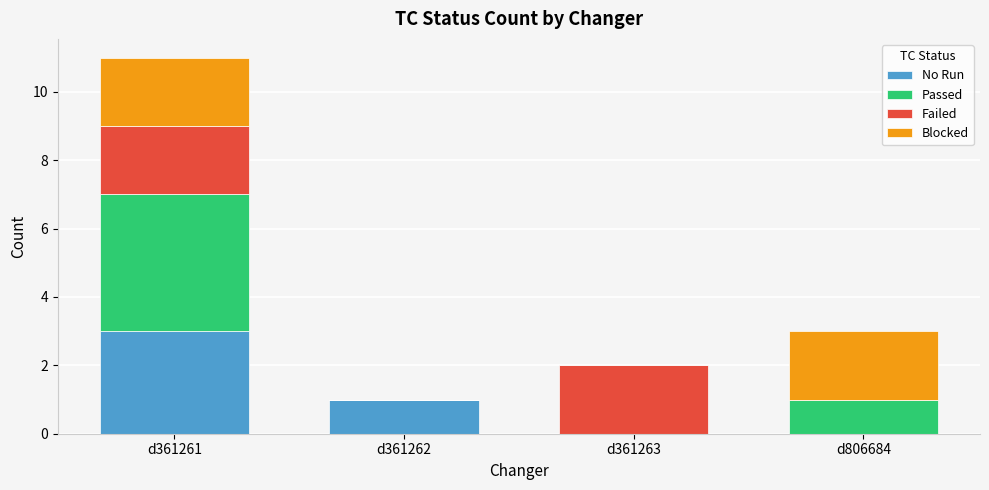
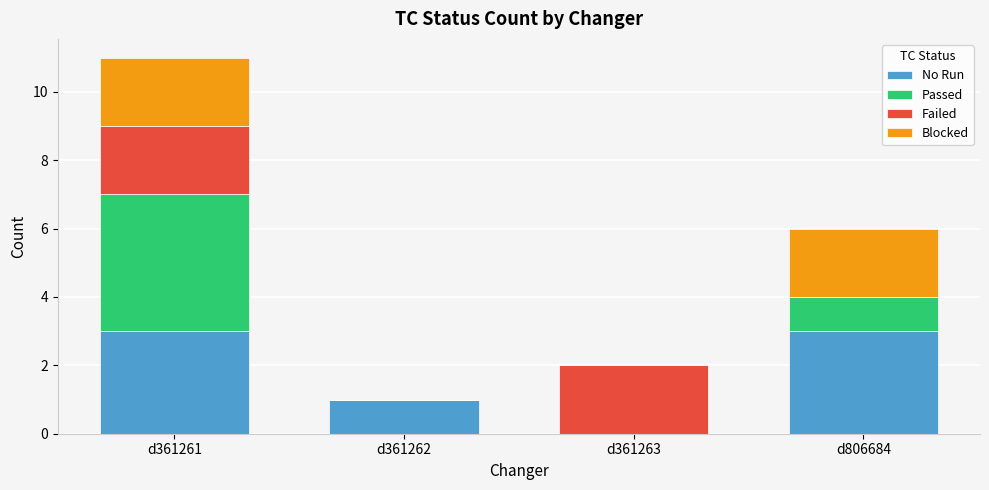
No Run, d806684: 0 -> 3
